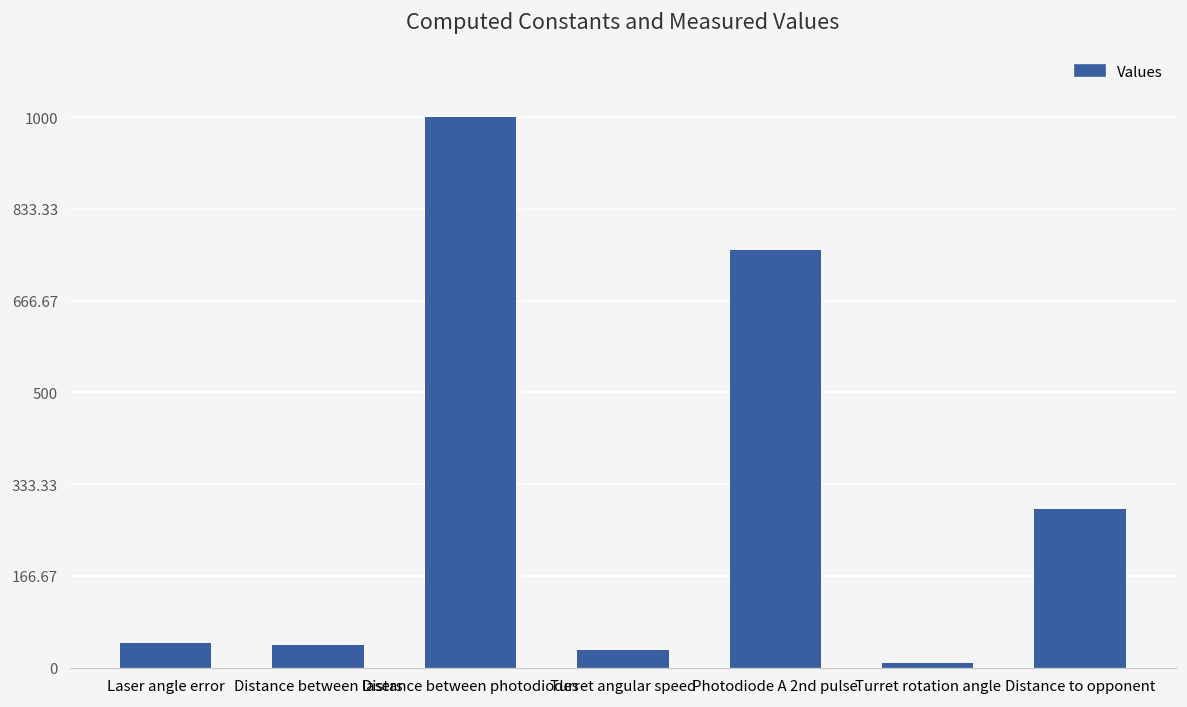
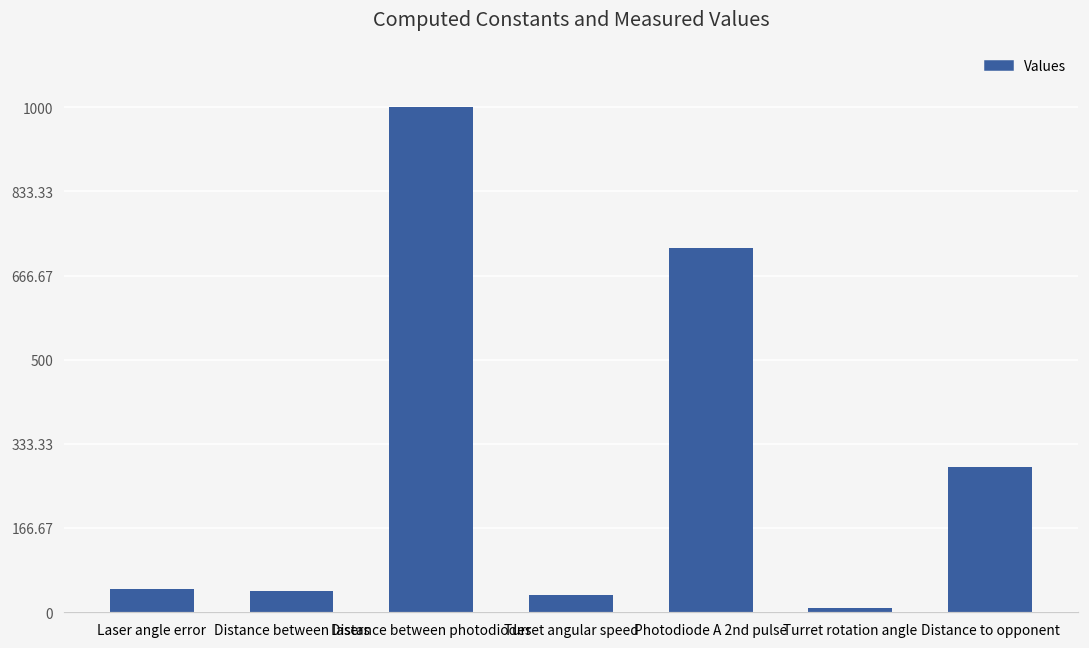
Photodiode A 2nd pulse: 760 -> 720
